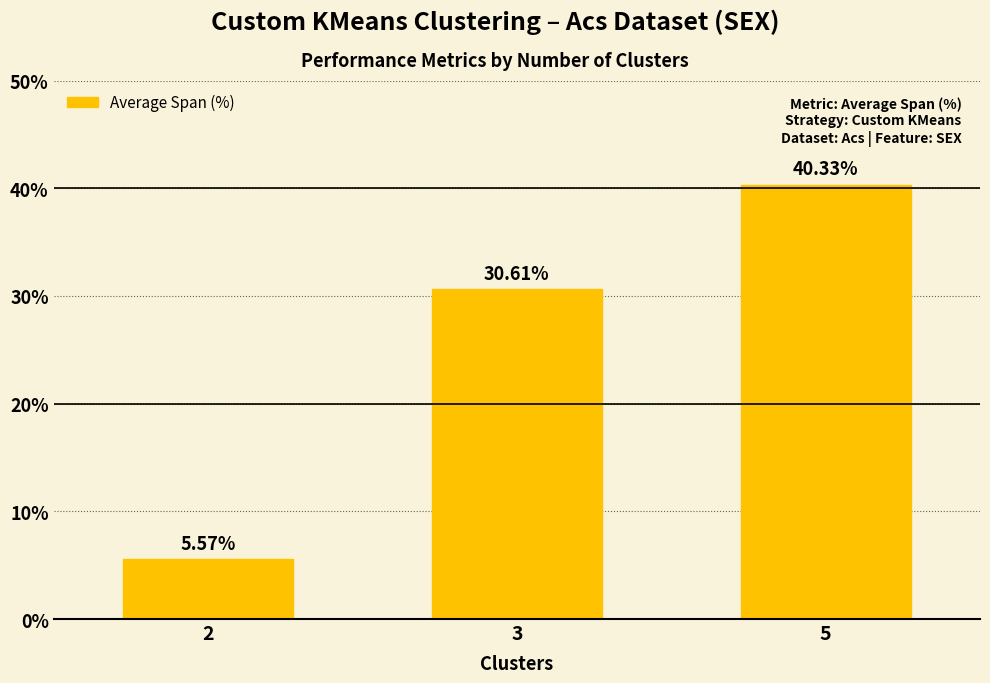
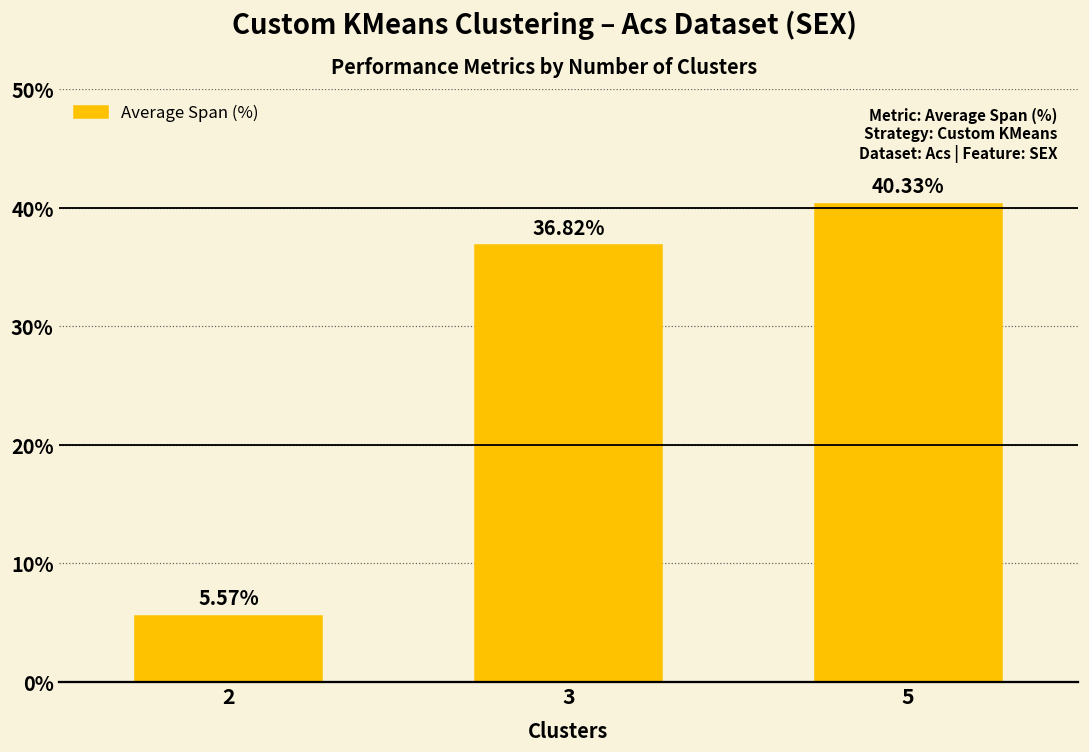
3: 30.61% -> 36.82%
